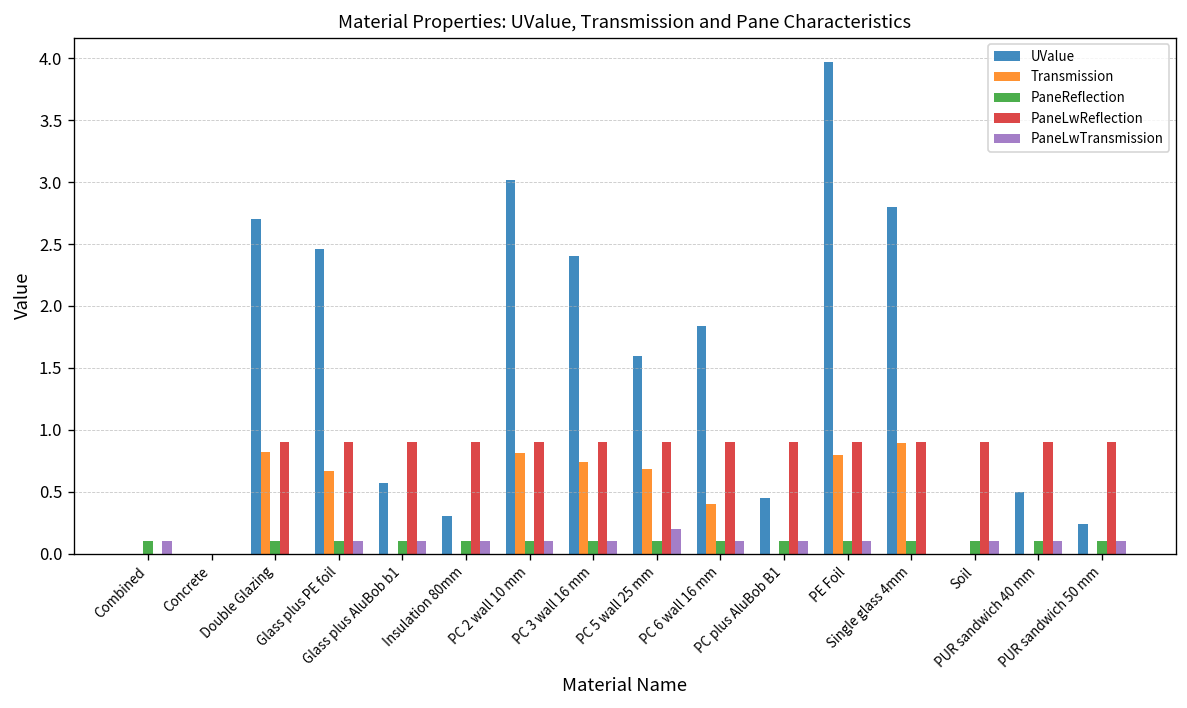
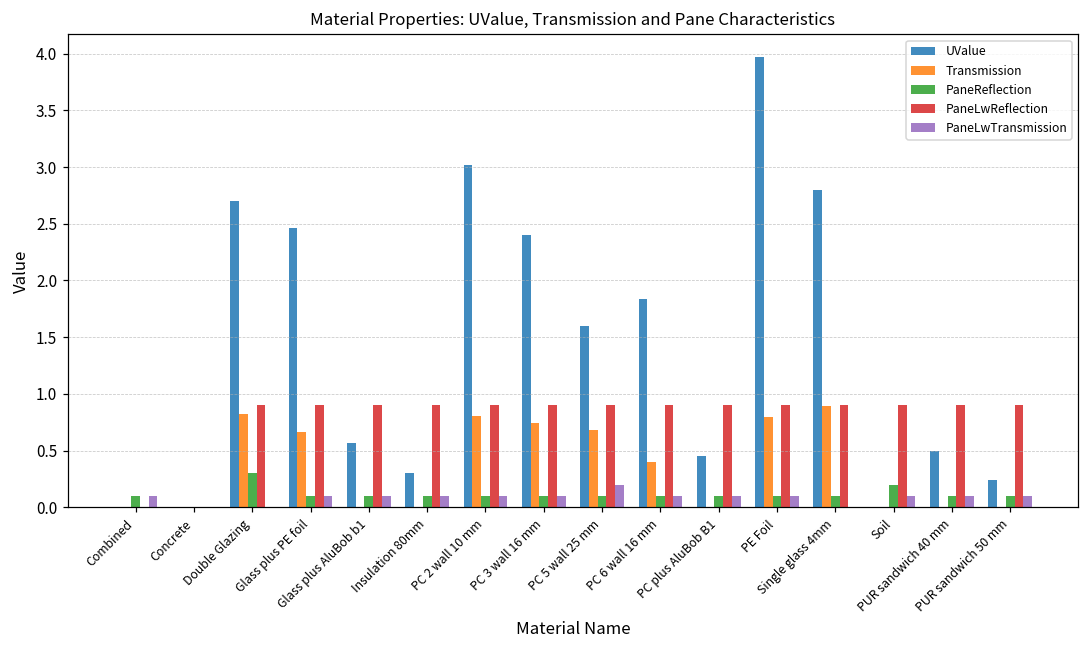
PaneReflection, Double Glazing: 0.1 -> 0.3
PaneReflection, Soil: 0.1 -> 0.2
